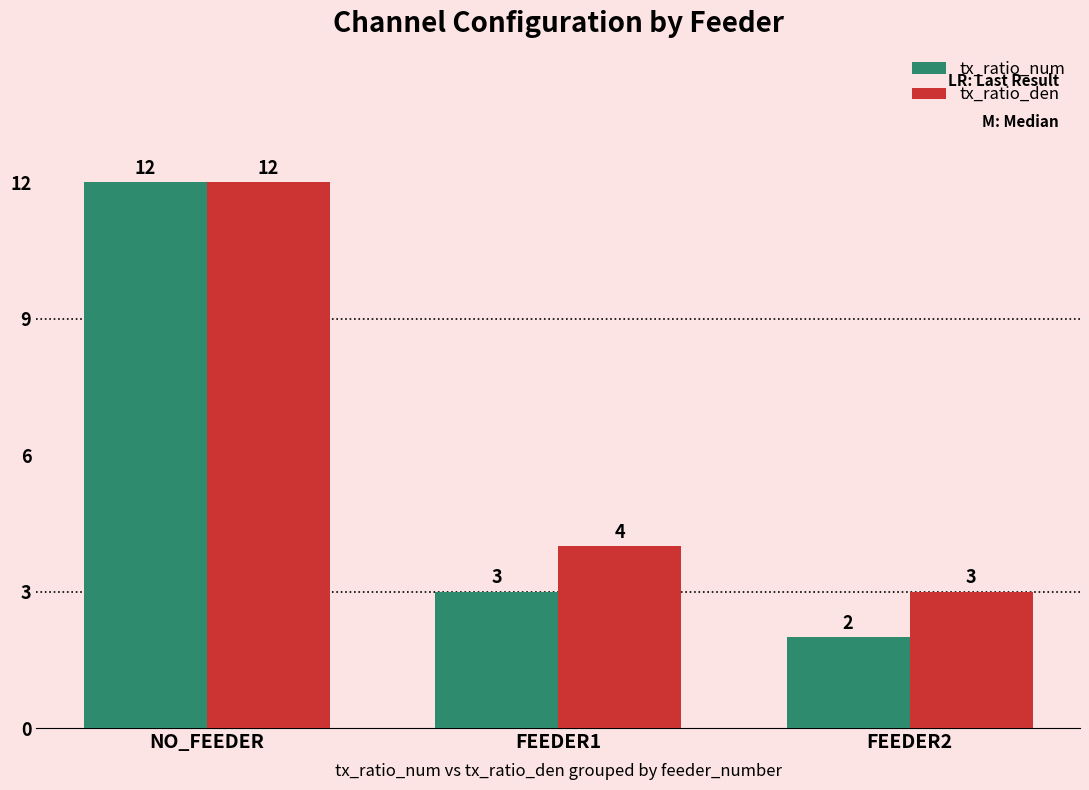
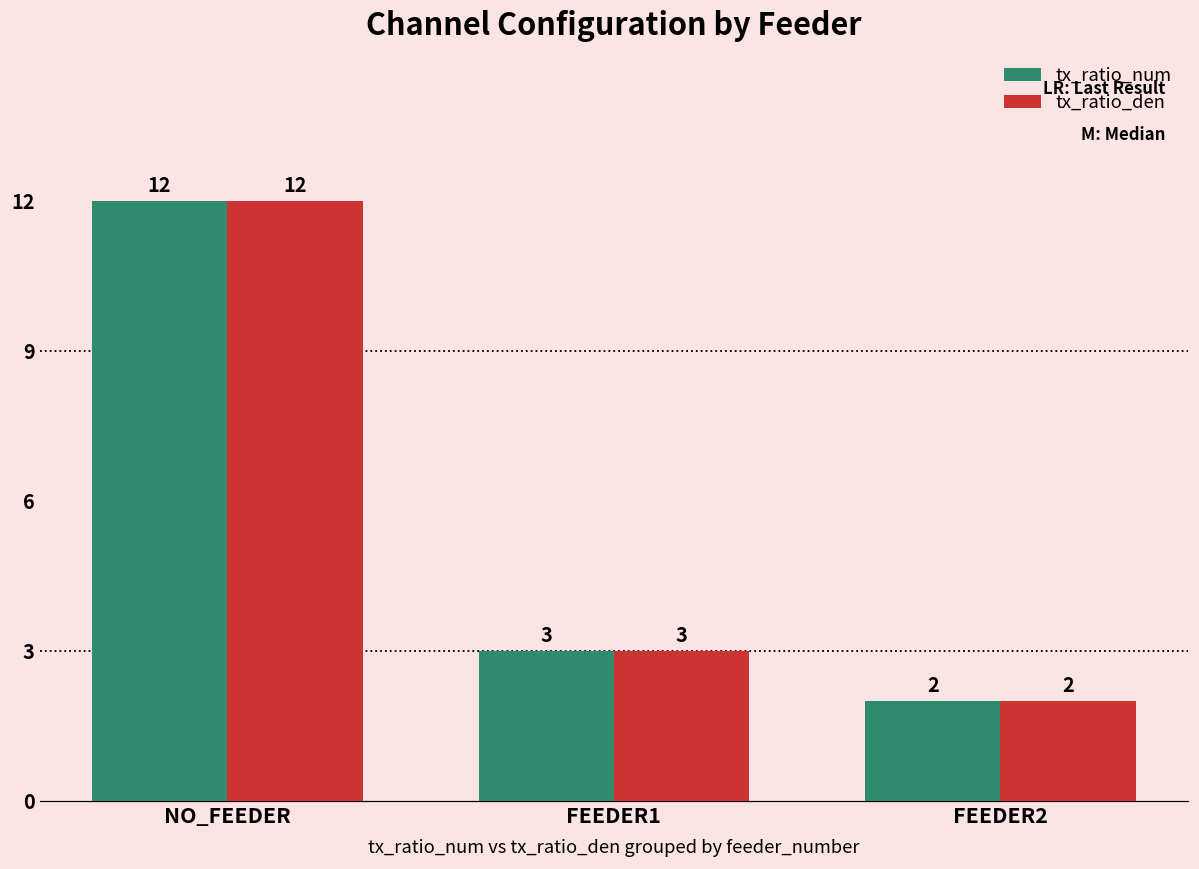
tx_ratio_den, FEEDER1: 4 -> 3
tx_ratio_den, FEEDER2: 3 -> 2
